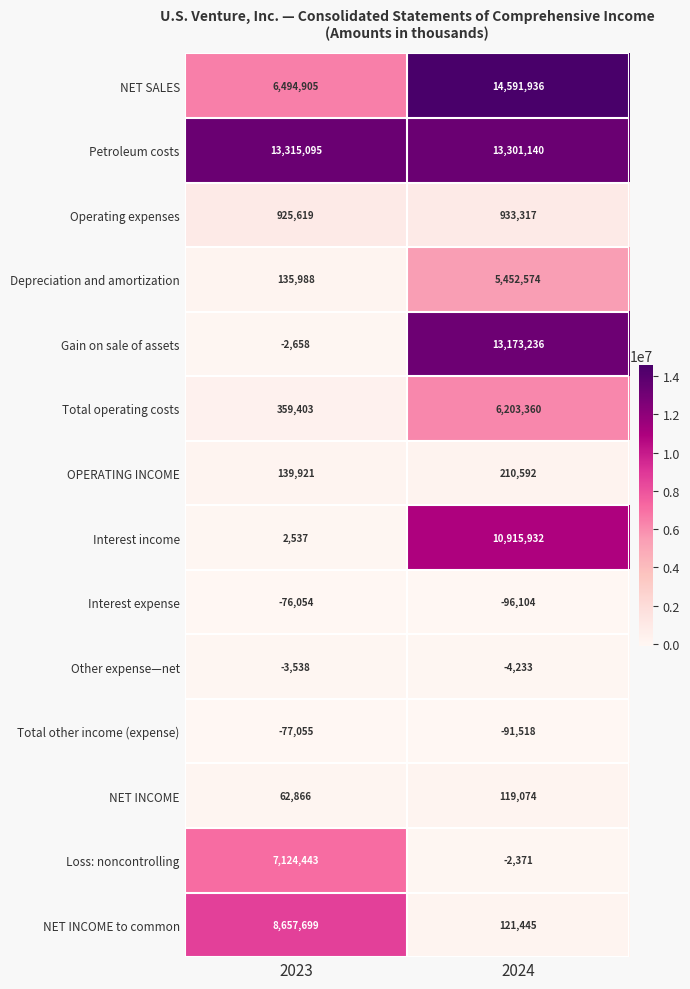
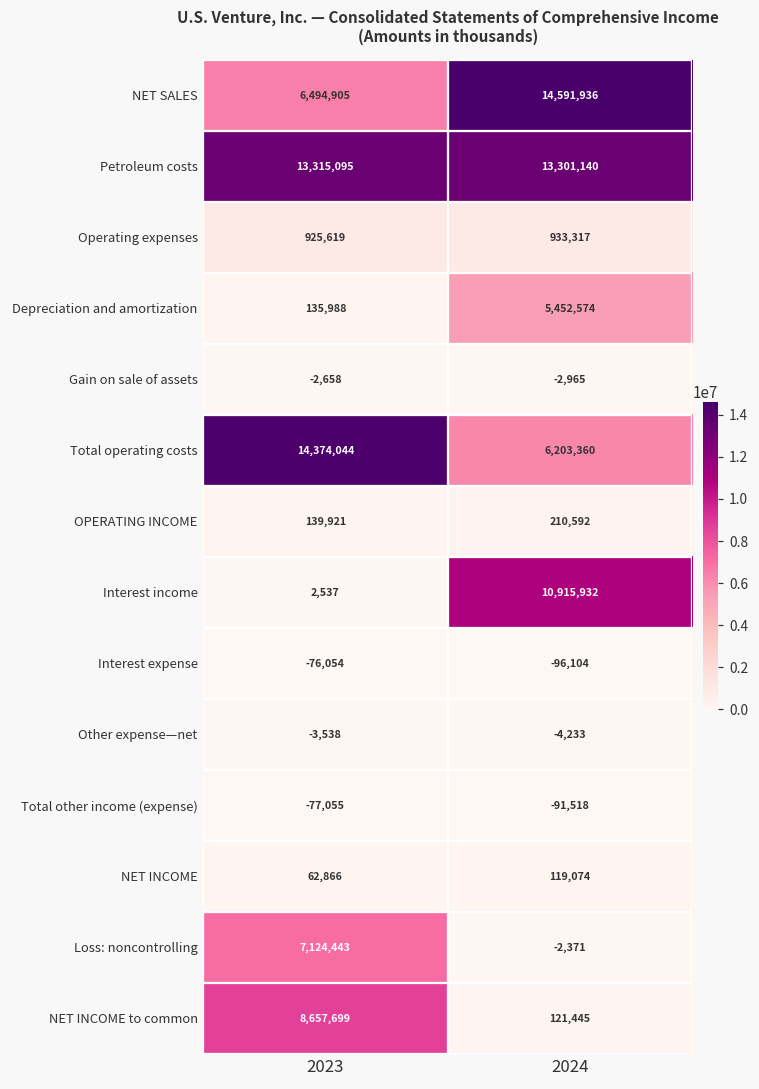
Gain on sale of assets, 2024: 13,173,236 -> -2,965
Total operating costs, 2023: 359,403 -> 14,374,044
